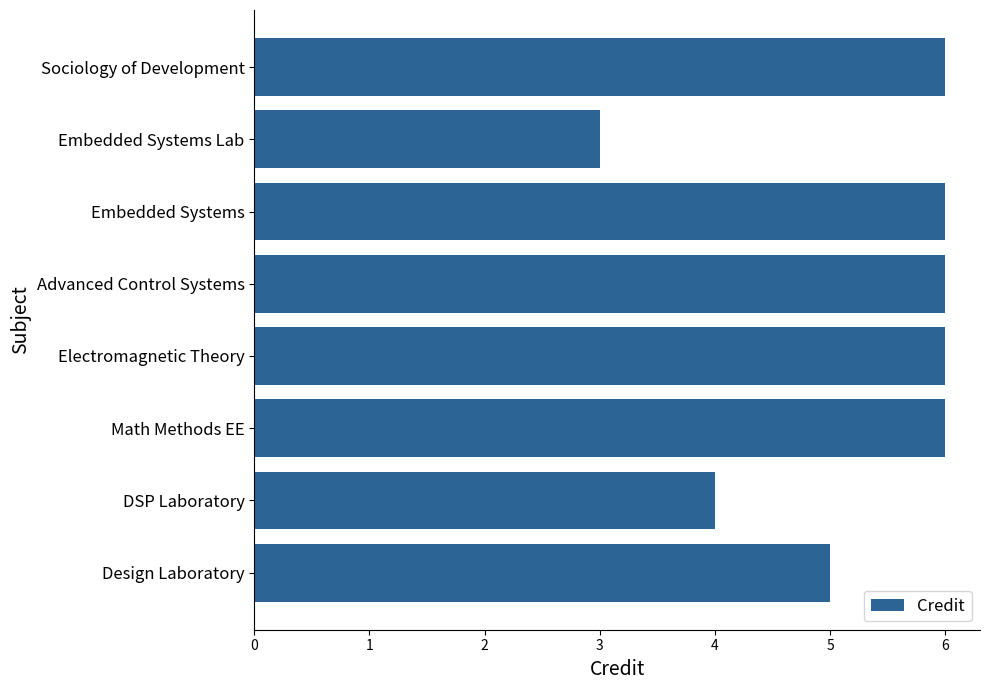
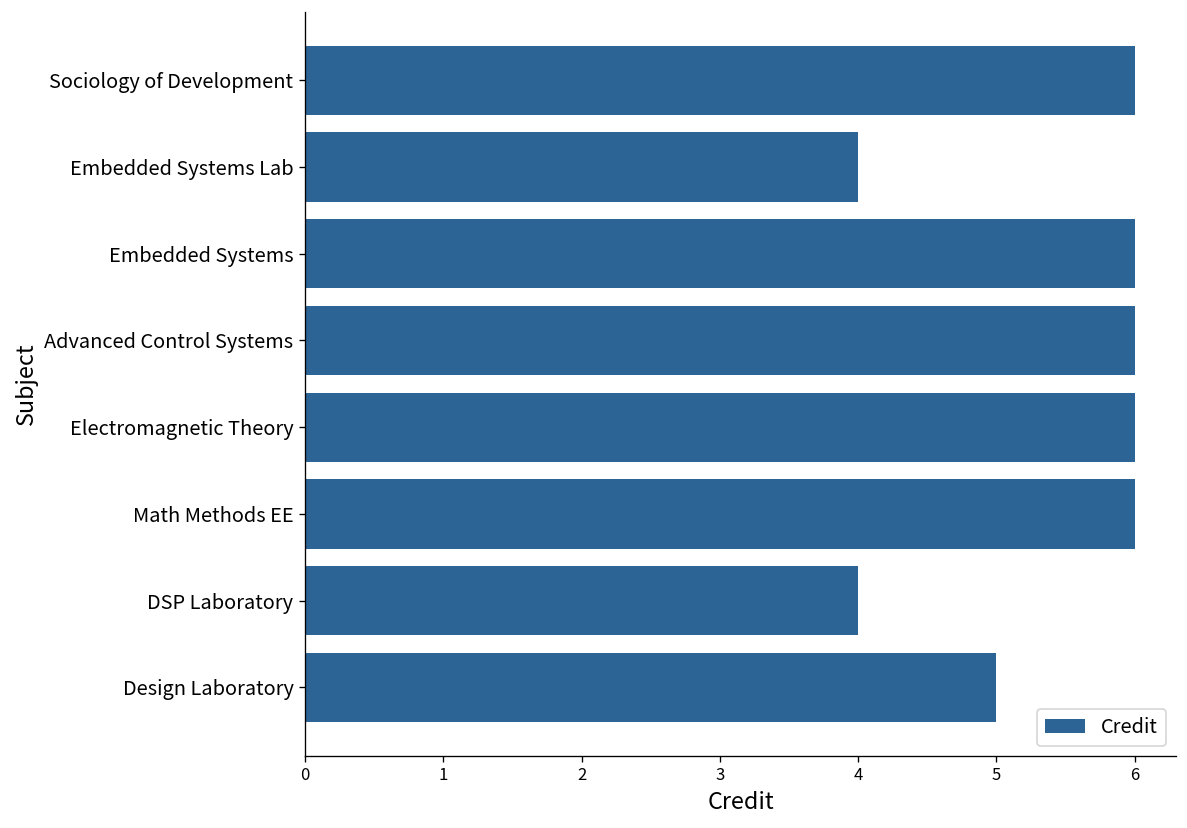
Embedded Systems Lab: 3 -> 4
